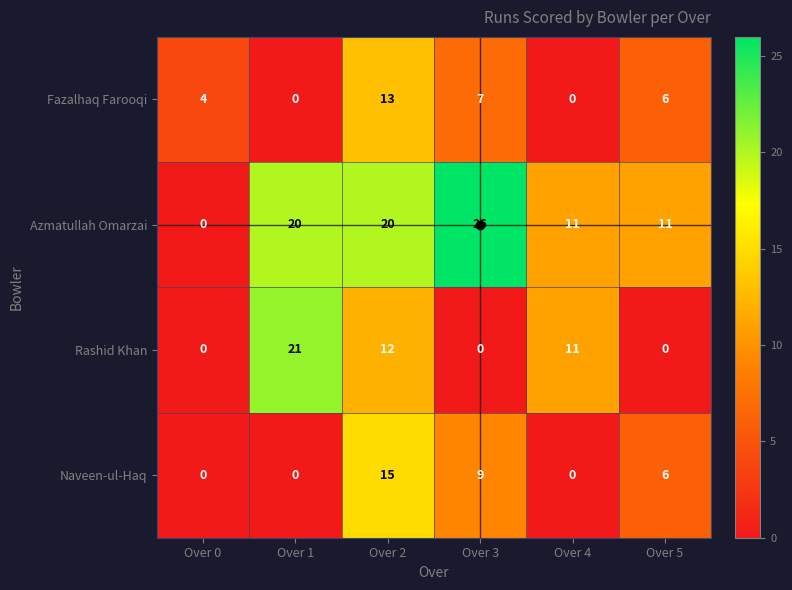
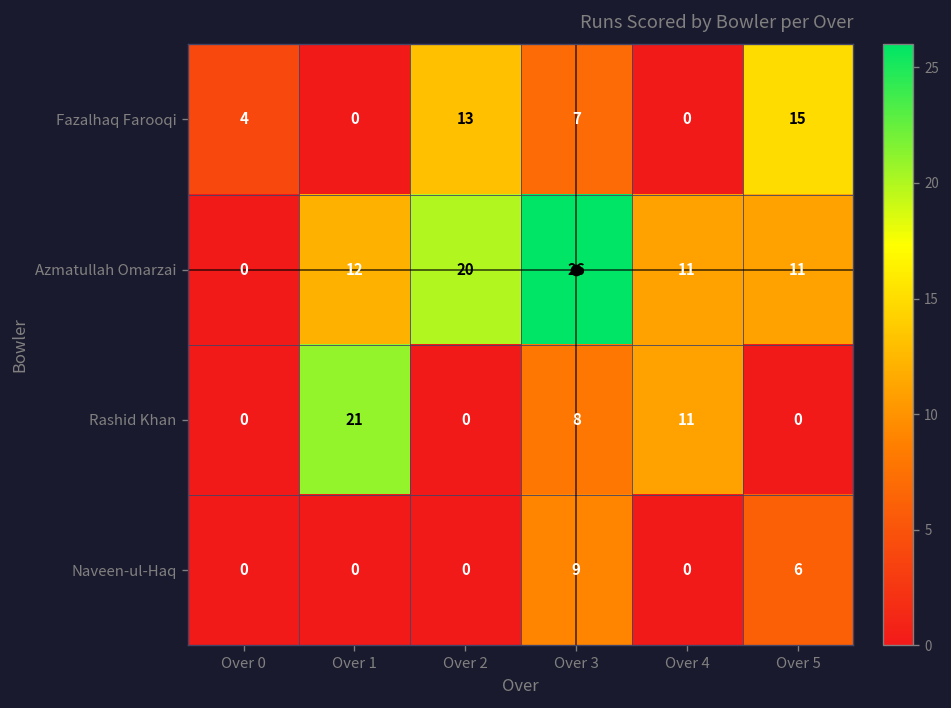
Fazalhaq Farooqi, Over 5: 6 -> 15
Azmatullah Omarzai, Over 1: 20 -> 12
Rashid Khan, Over 2: 12 -> 0
Rashid Khan, Over 3: 0 -> 8
Naveen-ul-Haq, Over 2: 15 -> 0
